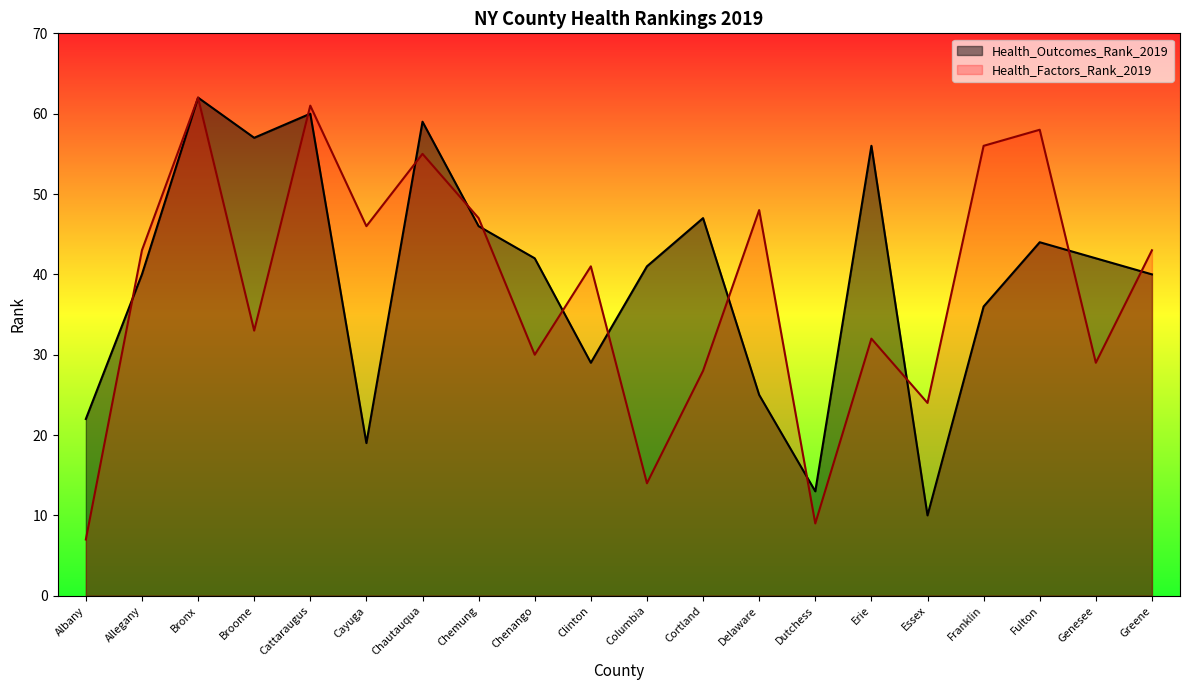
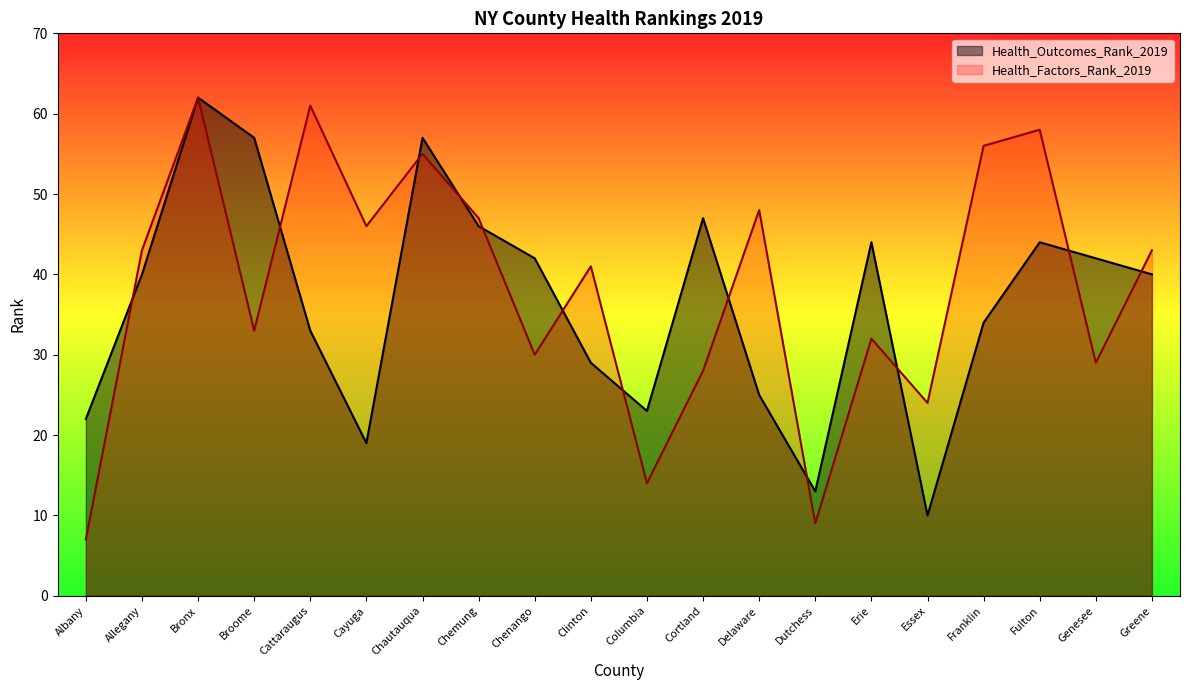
Health_Outcomes_Rank_2019, Cattaraugus: 60 -> 33
Health_Outcomes_Rank_2019, Chautauqua: 59 -> 57
Health_Outcomes_Rank_2019, Columbia: 41 -> 23
Health_Outcomes_Rank_2019, Erie: 56 -> 44
Health_Outcomes_Rank_2019, Franklin: 36 -> 34
